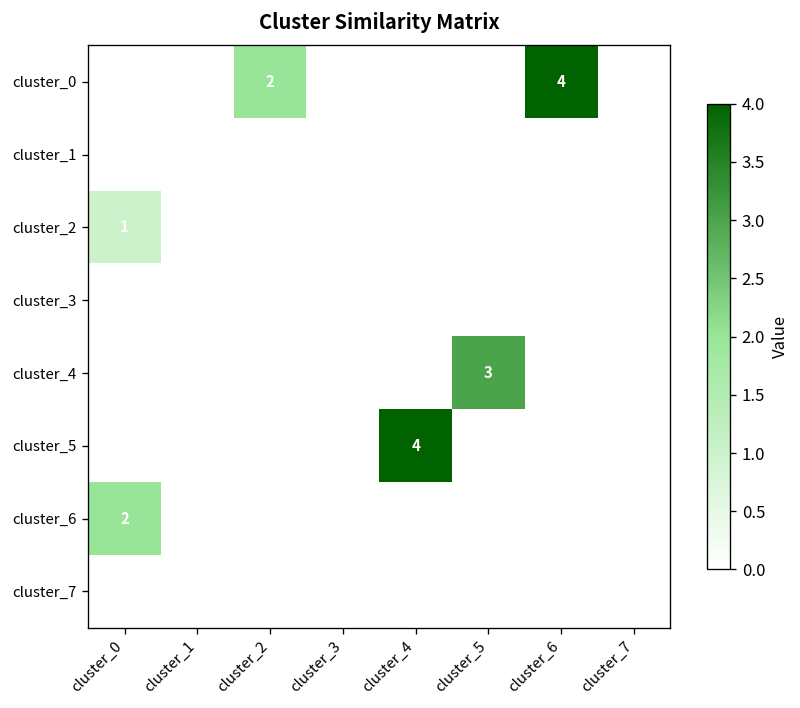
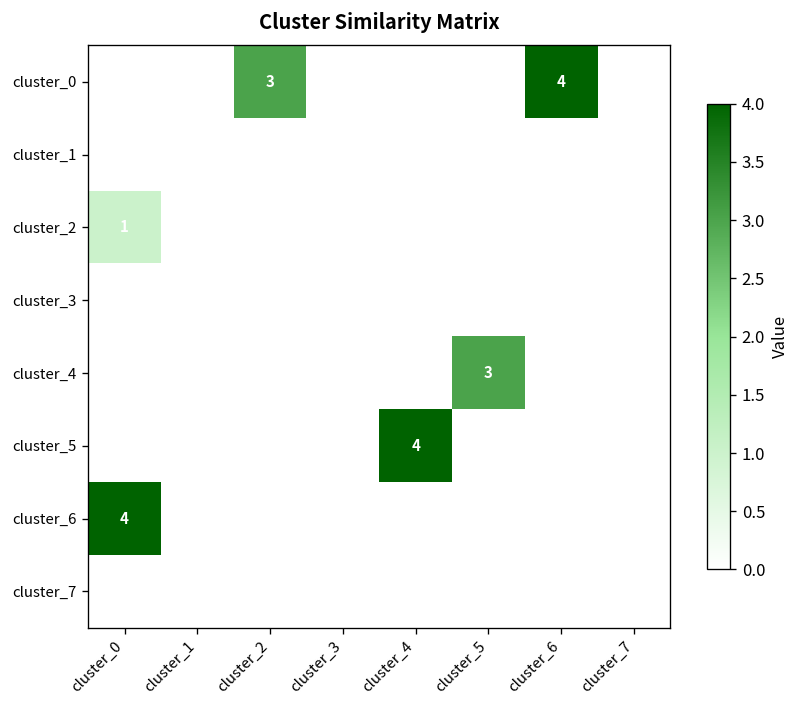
cluster_0, cluster_2: 2 -> 3
cluster_6, cluster_0: 2 -> 4
